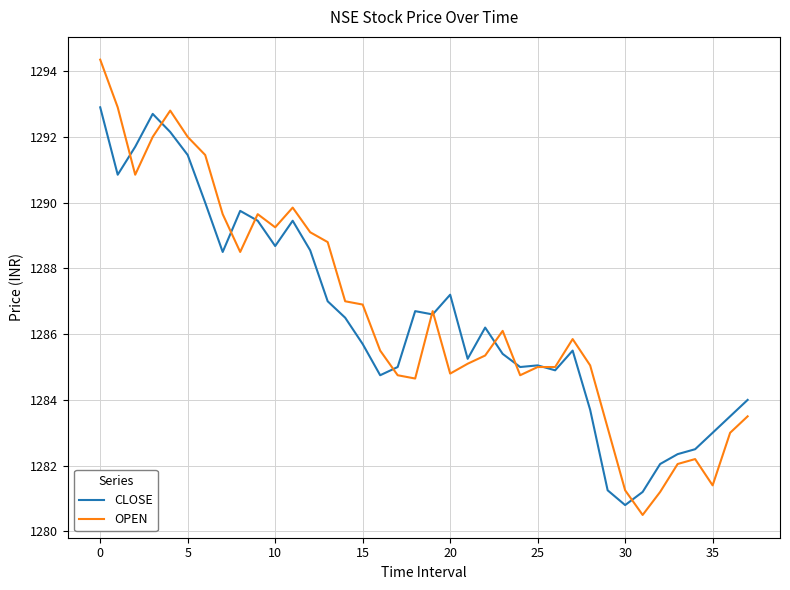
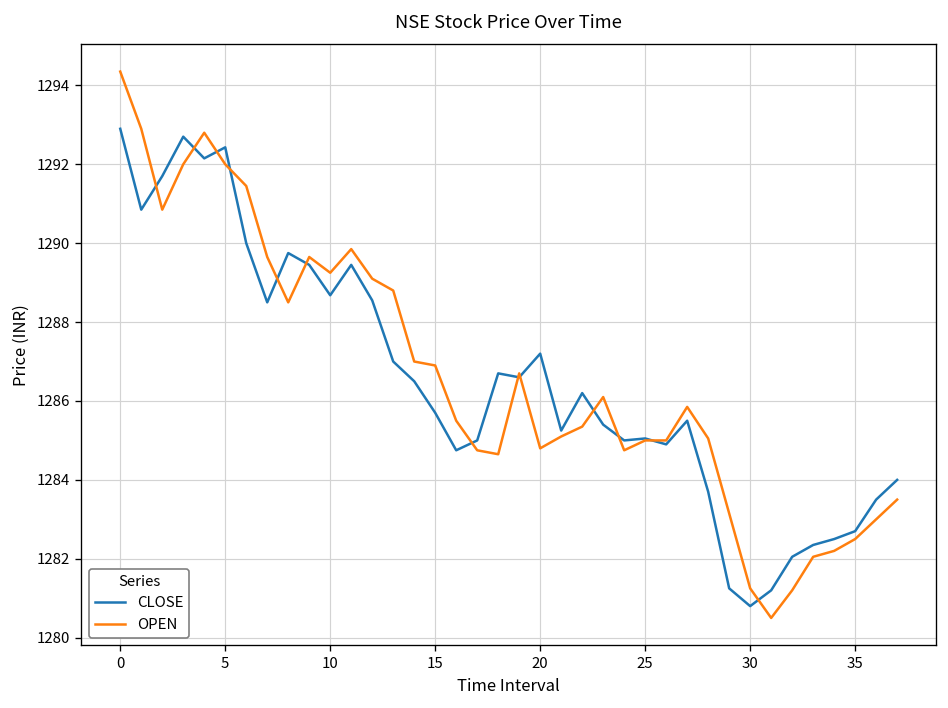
CLOSE, 5: 1291.5 -> 1292.4
CLOSE, 35: 1283.0 -> 1282.7
OPEN, 35: 1281.4 -> 1282.5
